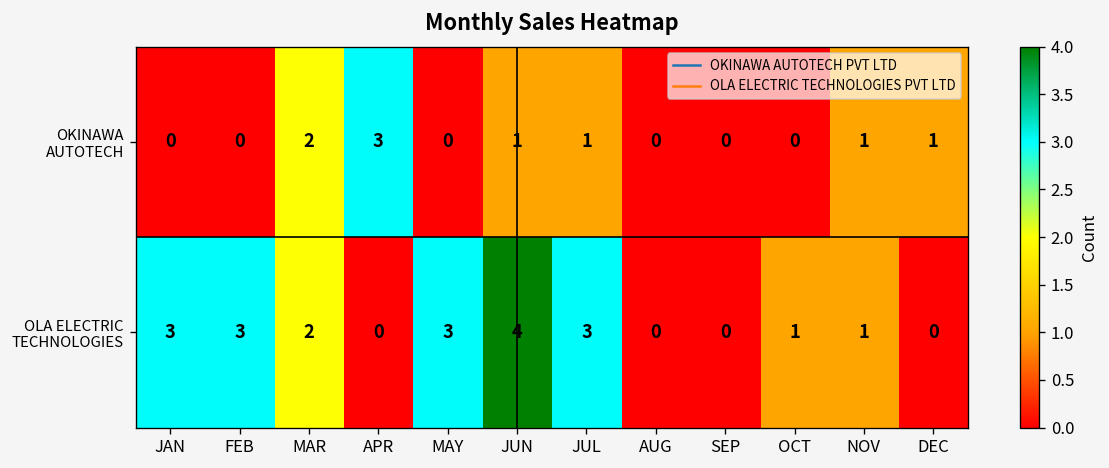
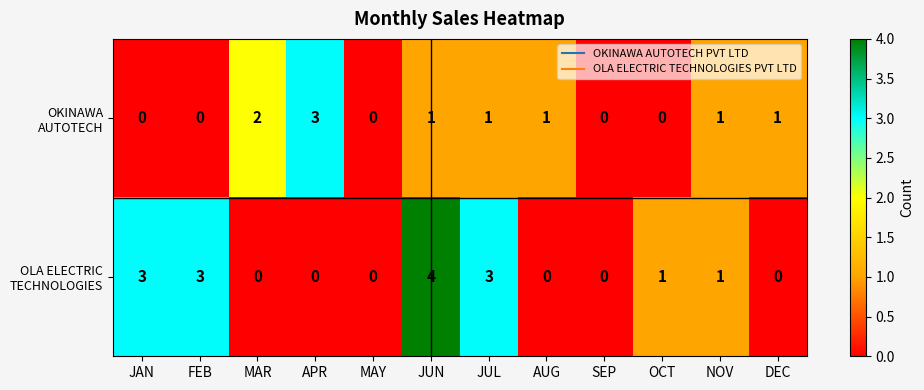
OKINAWA AUTOTECH, AUG: 0 -> 1
OLA ELECTRIC TECHNOLOGIES, MAR: 2 -> 0
OLA ELECTRIC TECHNOLOGIES, MAY: 3 -> 0
